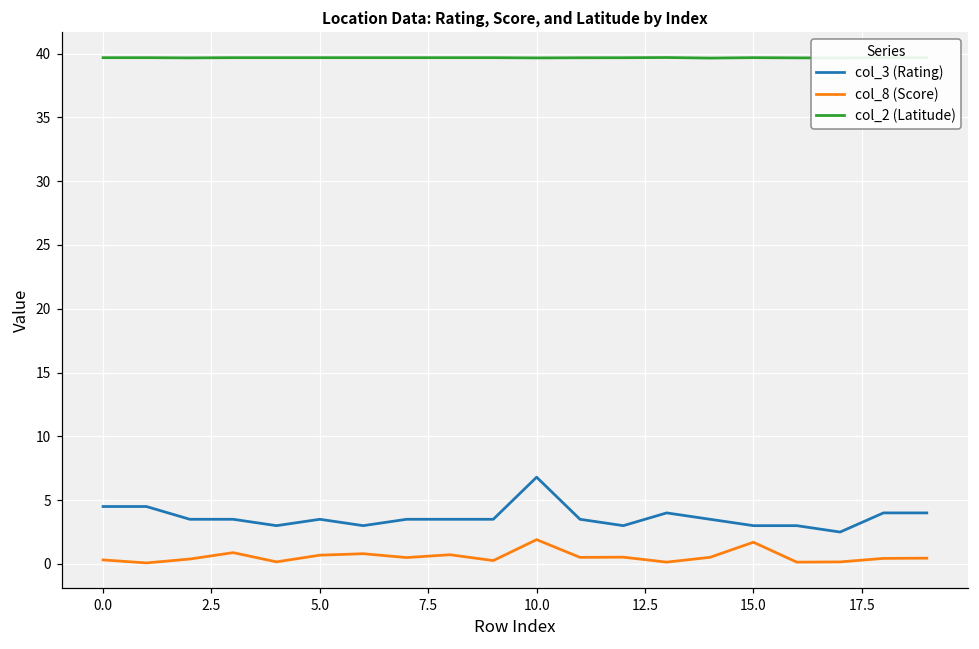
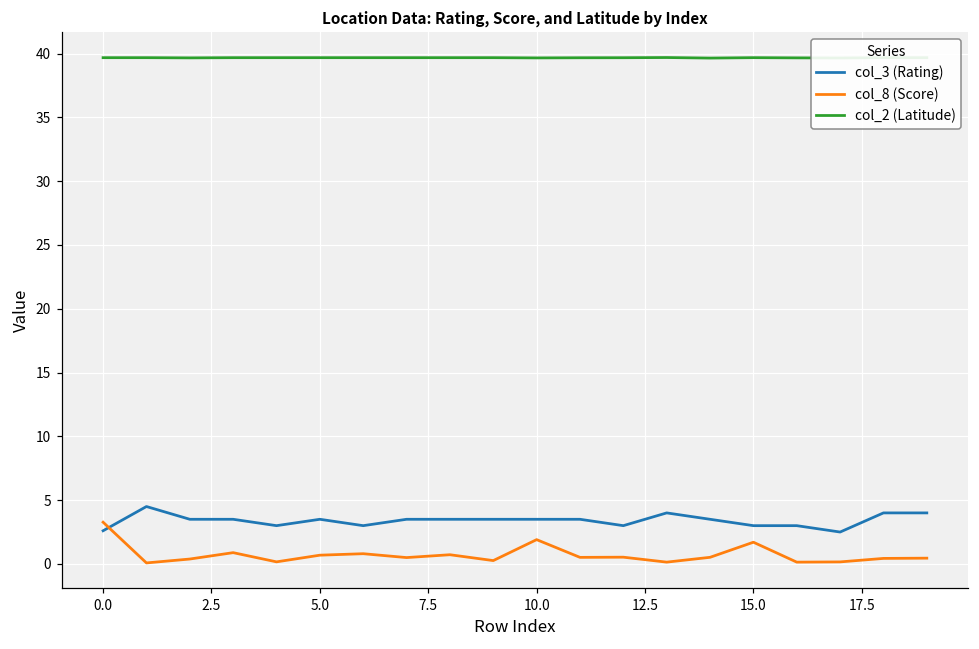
col_3 (Rating), 0.0: 4.5 -> 2.6
col_8 (Score), 0.0: 0.3 -> 3.3
col_3 (Rating), 10.0: 6.8 -> 3.5
